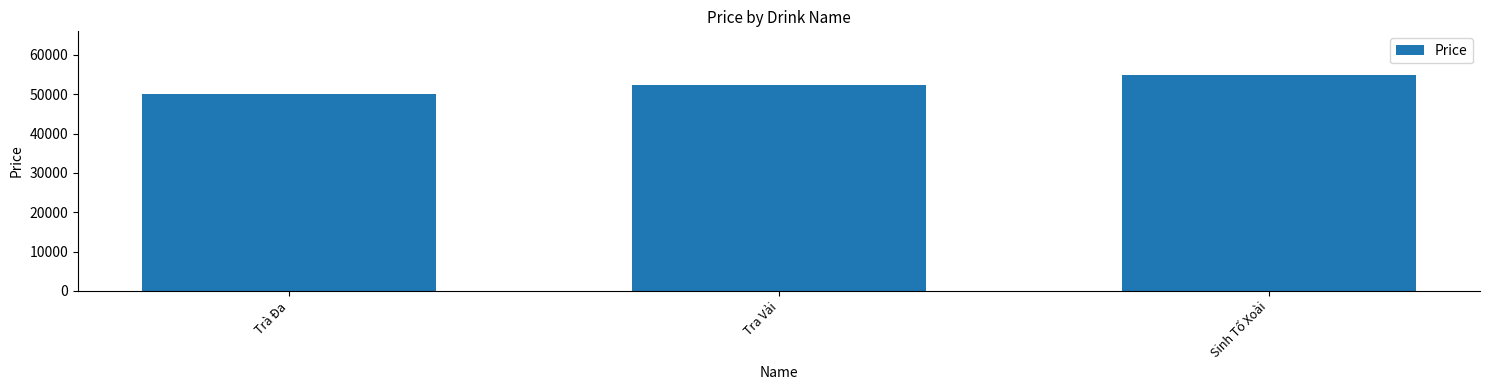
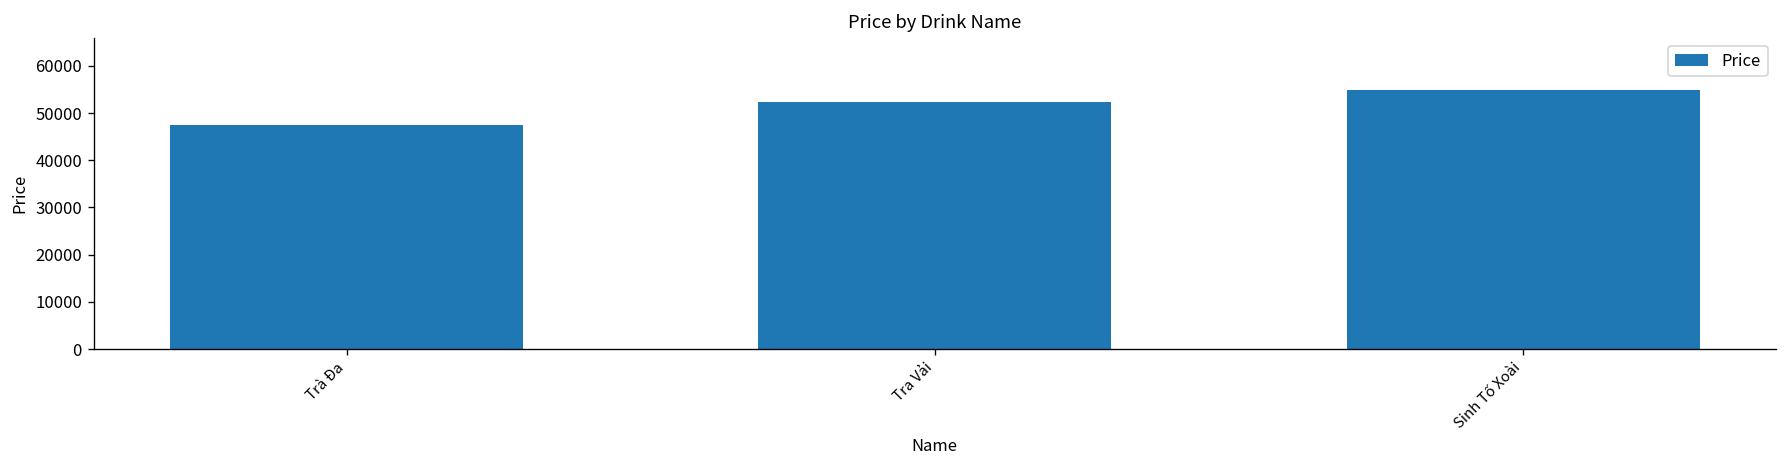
Trà Đa: 50000 -> 47000
